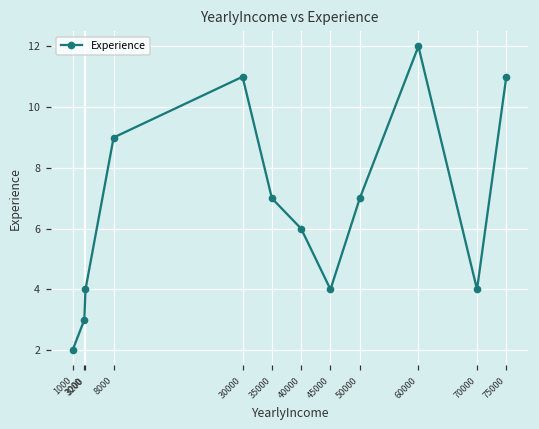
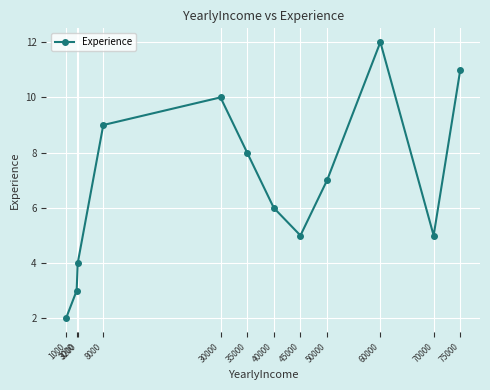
30000: 11 -> 10
35000: 7 -> 8
45000: 4 -> 5
70000: 4 -> 5
